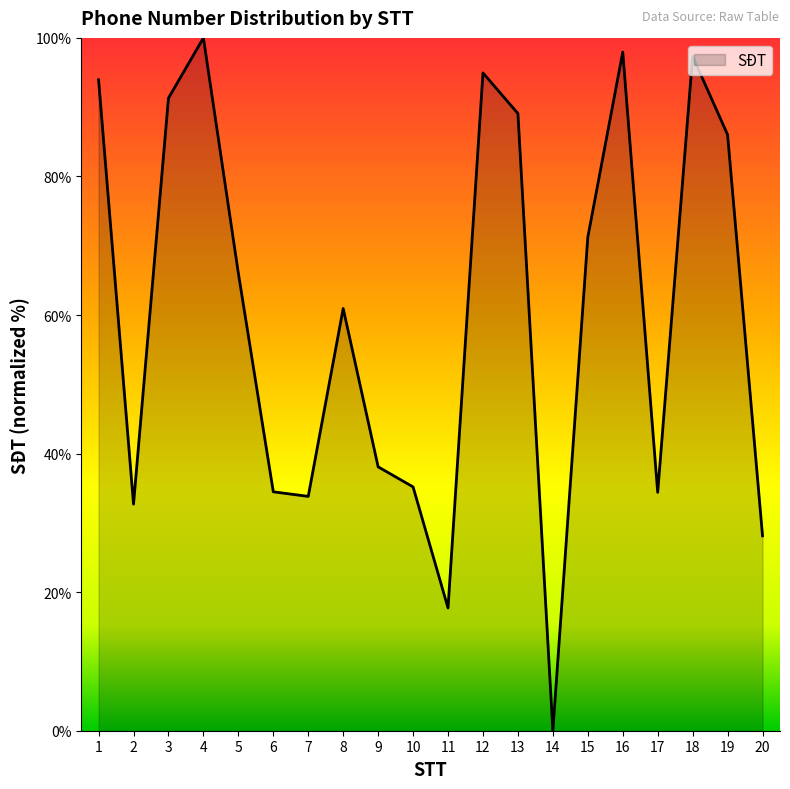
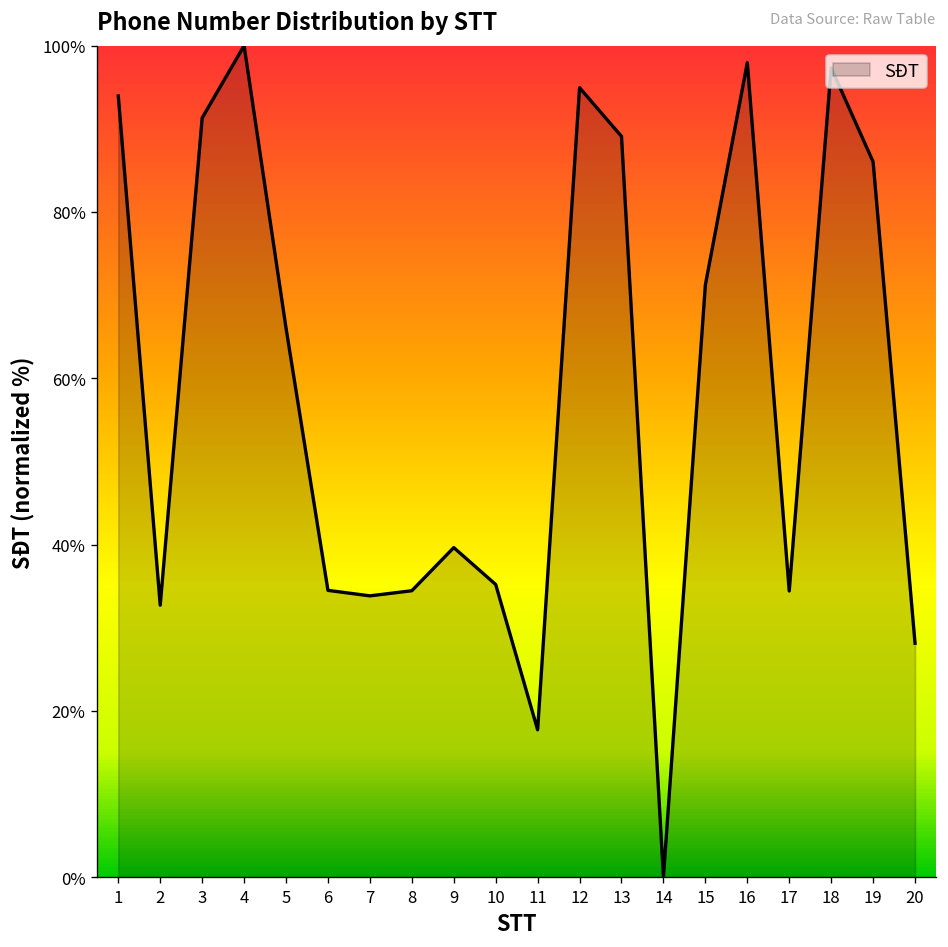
8: 61% -> 34%
9: 38% -> 40%
